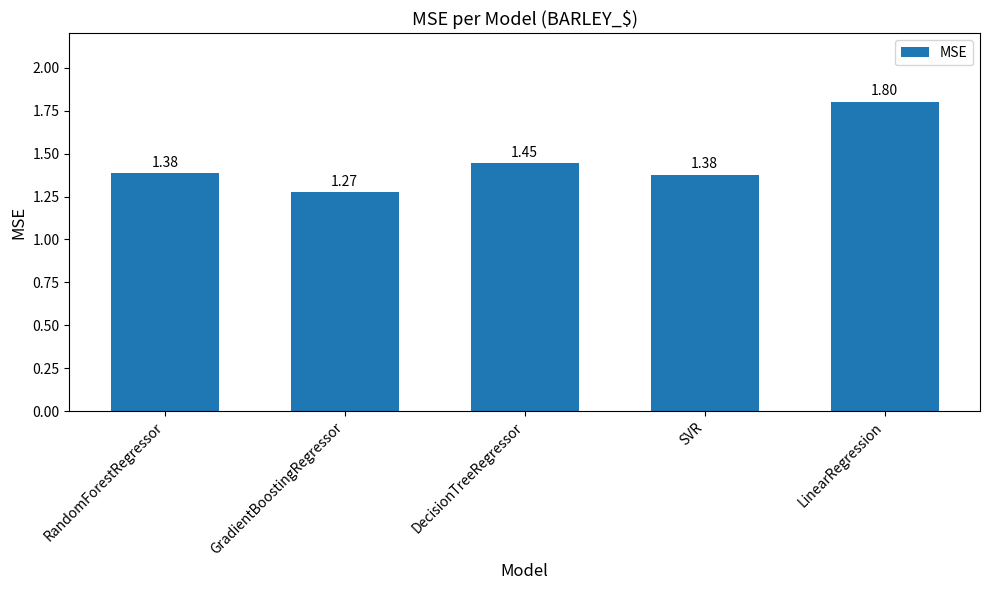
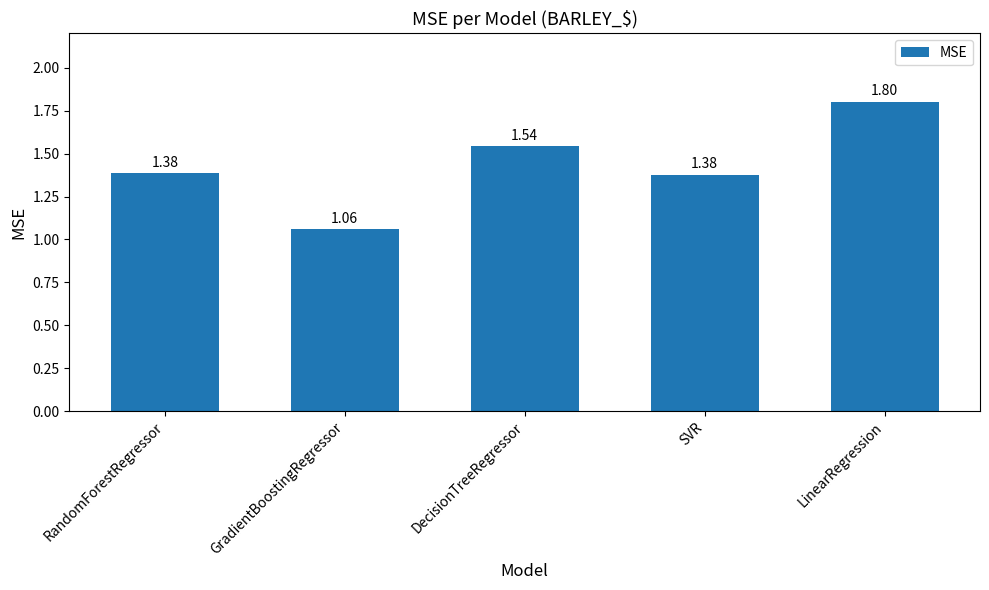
GradientBoostingRegressor: 1.27 -> 1.06
DecisionTreeRegressor: 1.45 -> 1.54
